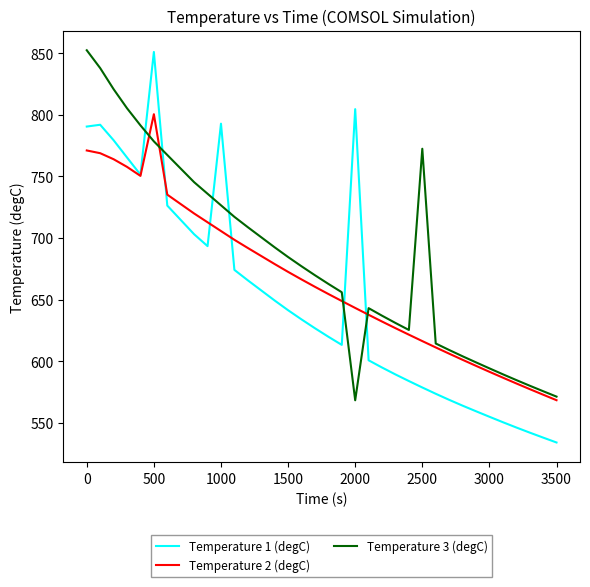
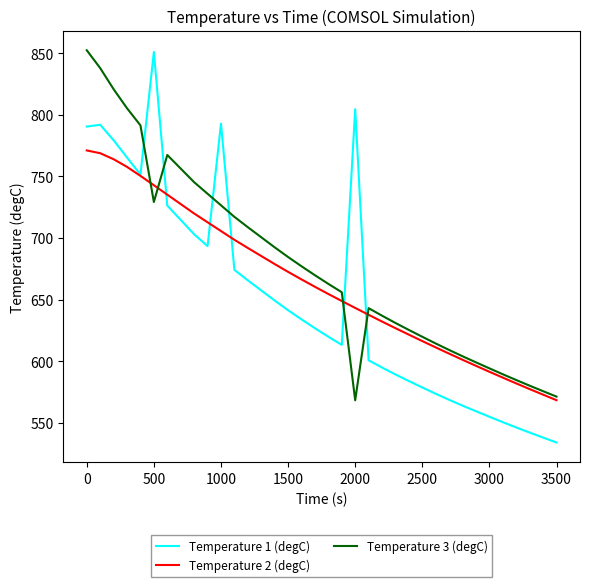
Temperature 2 (degC), 500: 801 -> 743
Temperature 3 (degC), 500: 778 -> 729
Temperature 3 (degC), 2500: 772 -> 620
